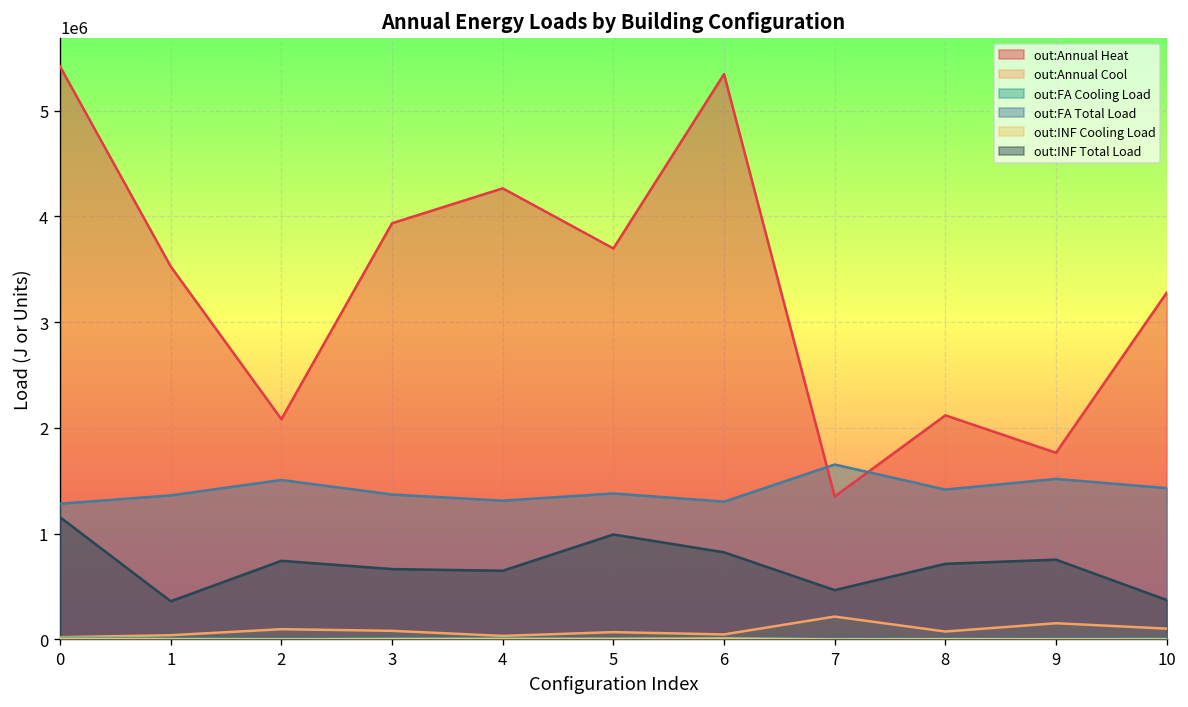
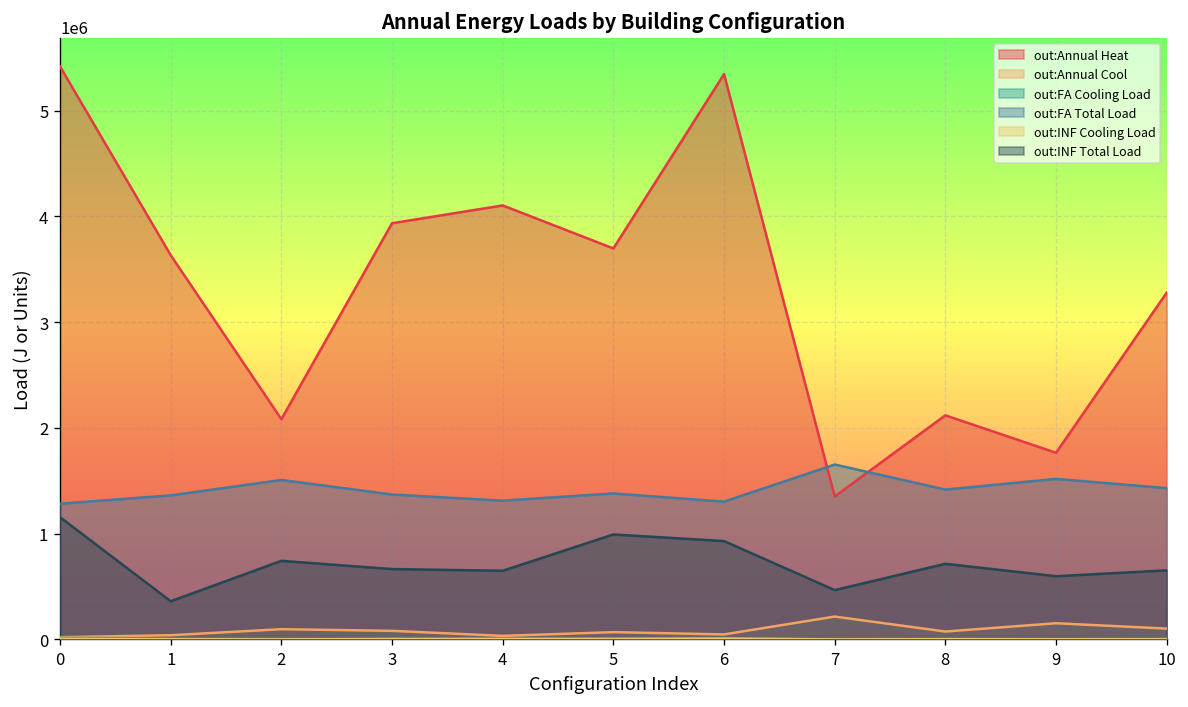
out:Annual Heat, 1: 3500000 -> 3600000
out:Annual Heat, 4: 4300000 -> 4100000
out:INF Total Load, 6: 800000 -> 900000
out:INF Total Load, 9: 800000 -> 600000
out:INF Total Load, 10: 400000 -> 700000
